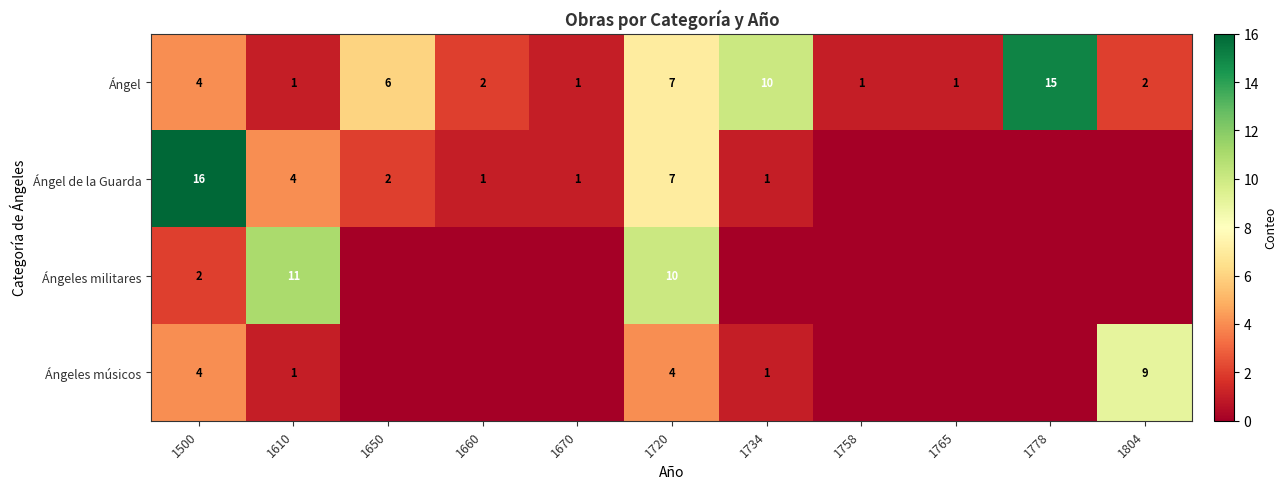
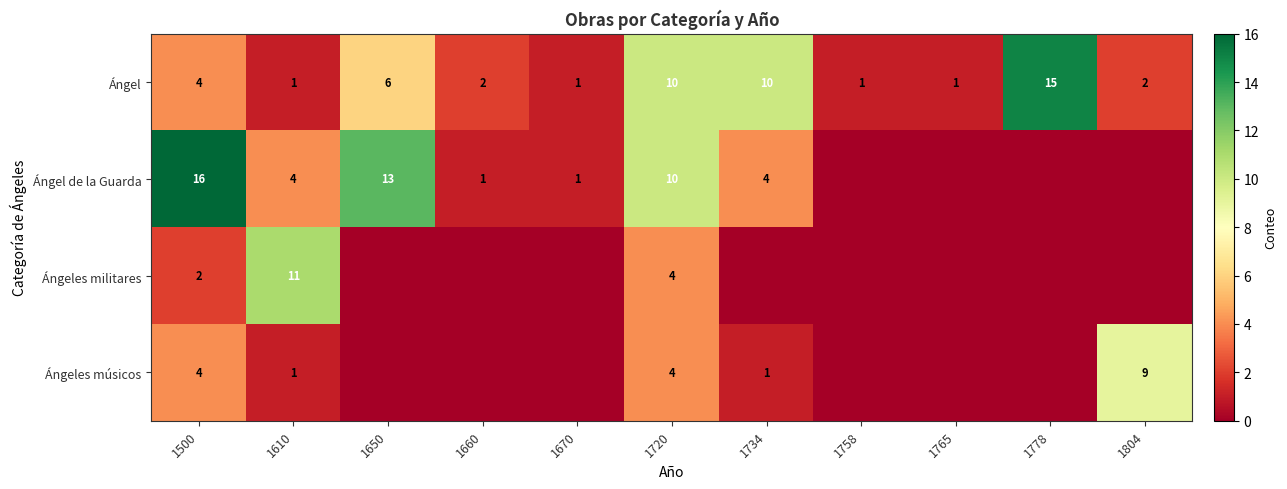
Ángel, 1720: 7 -> 10
Ángel de la Guarda, 1650: 2 -> 13
Ángel de la Guarda, 1720: 7 -> 10
Ángel de la Guarda, 1734: 1 -> 4
Ángeles militares, 1720: 10 -> 4
